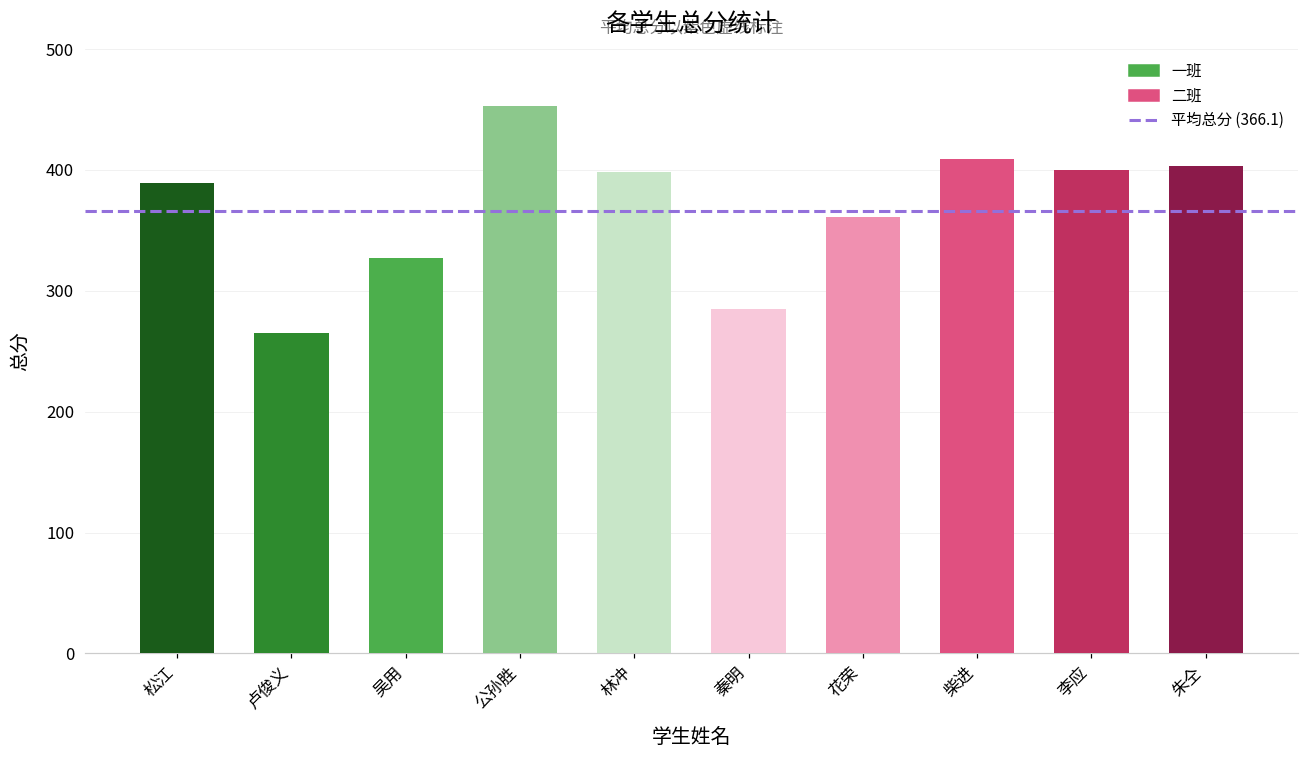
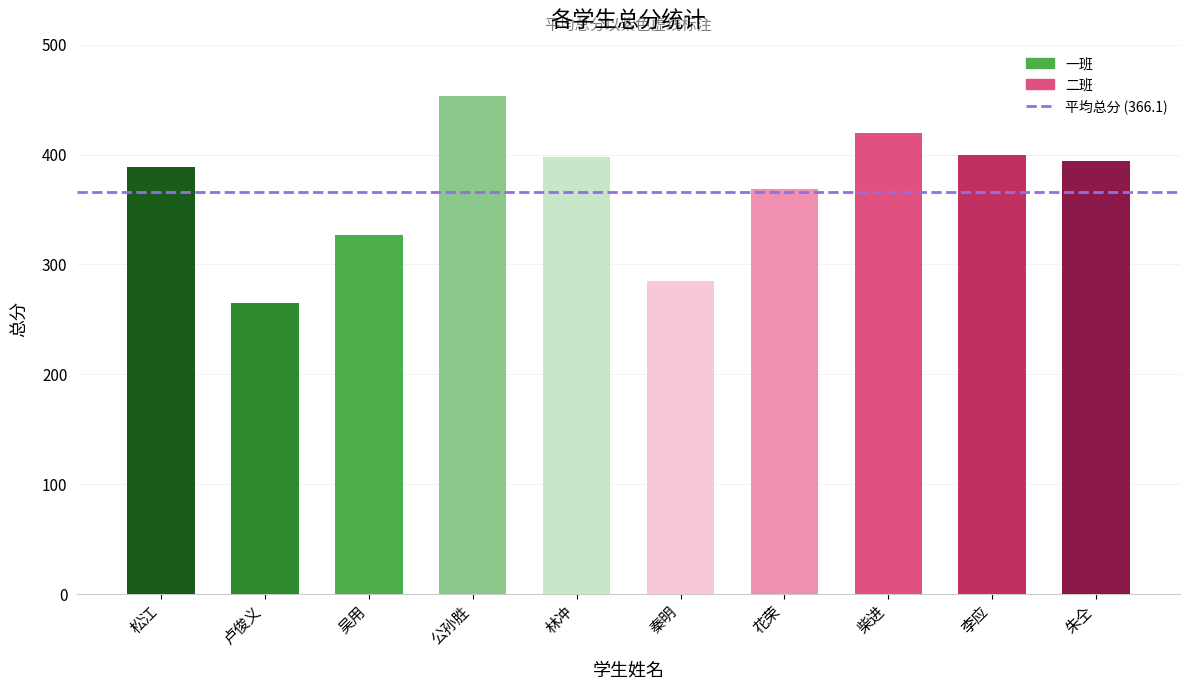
花荣: 361 -> 369
柴进: 409 -> 420
朱仝: 403 -> 394
